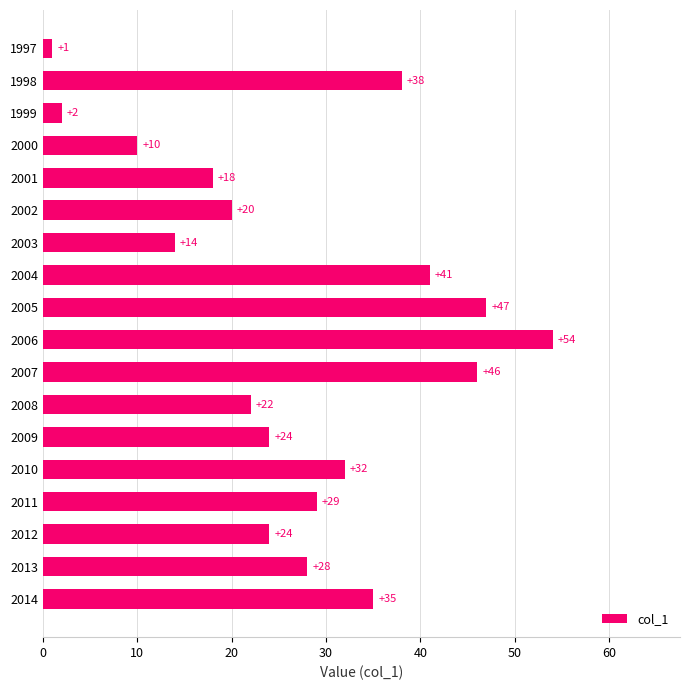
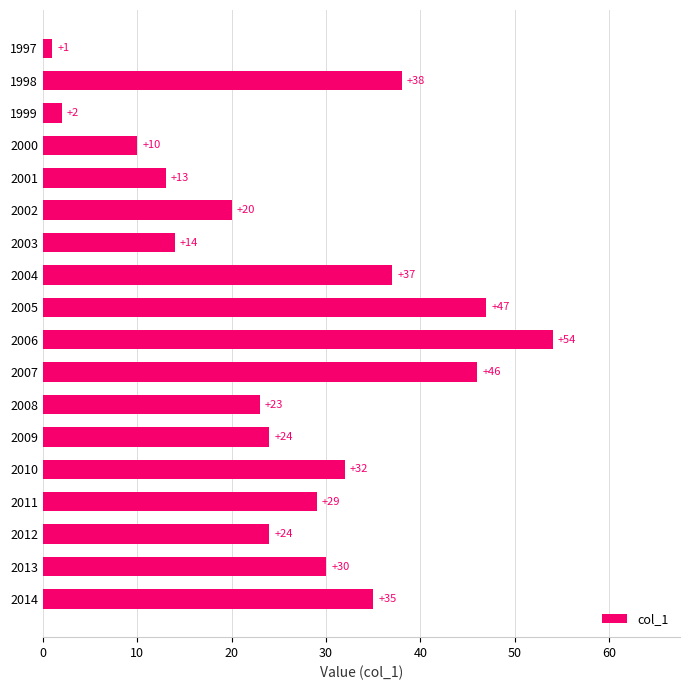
2001: +18 -> +13
2004: +41 -> +37
2008: +22 -> +23
2013: +28 -> +30
